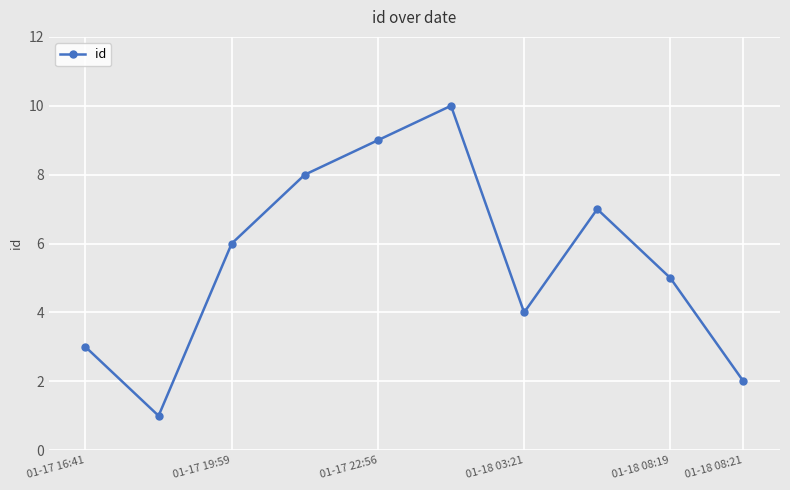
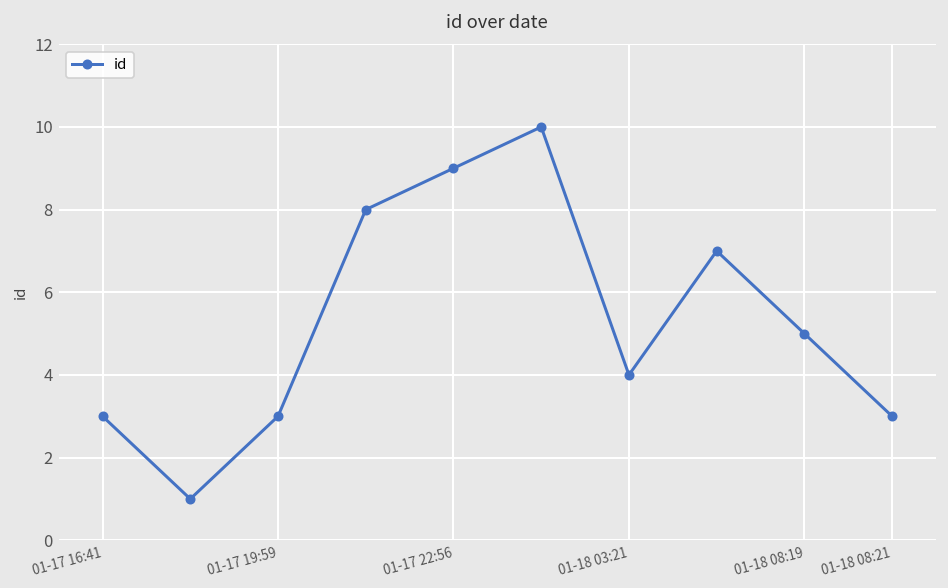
01-17 19:59: 6 -> 3
01-18 08:21: 2 -> 3
